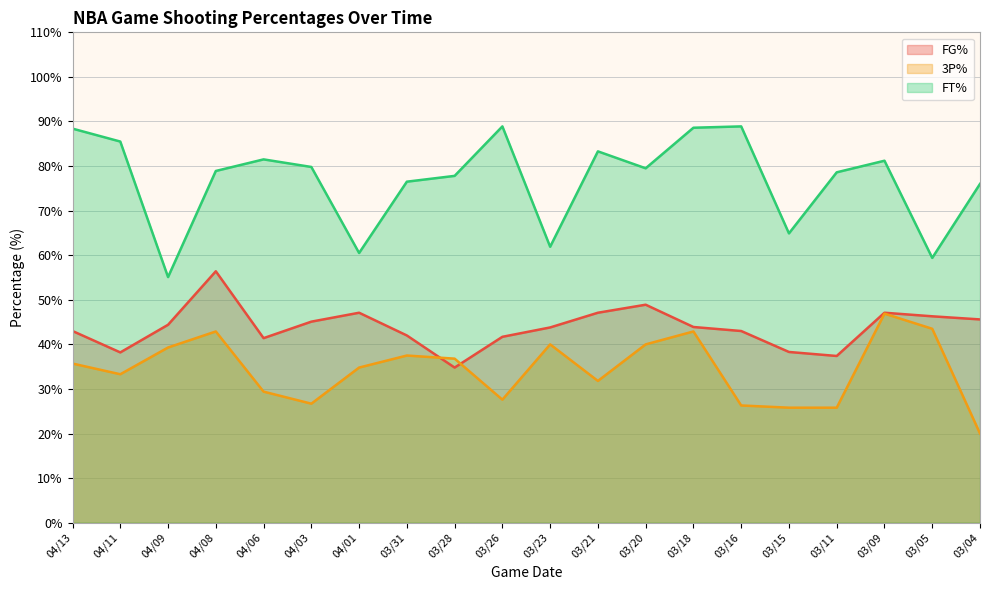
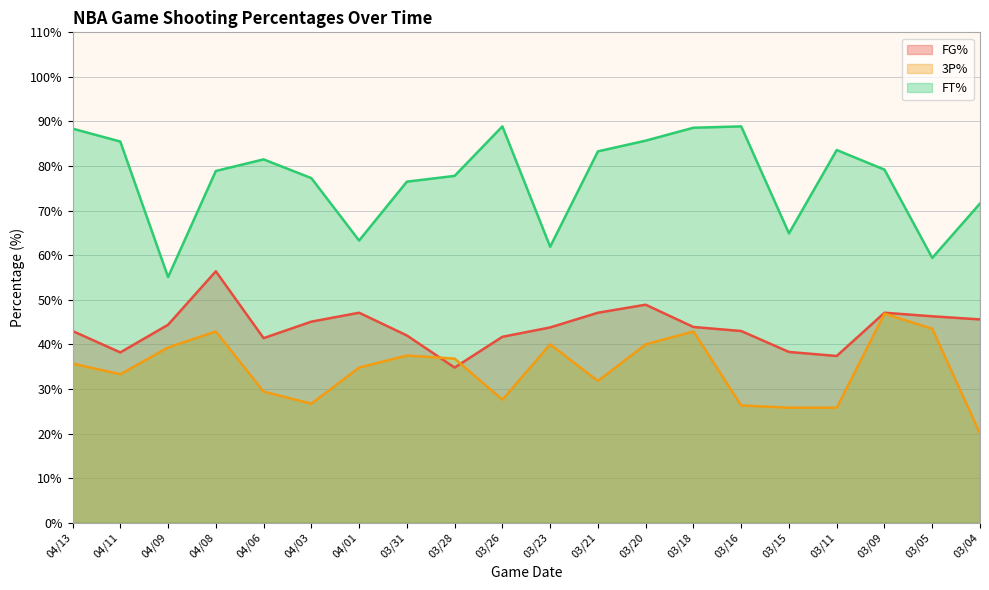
FT%, 04/03: 80% -> 77%
FT%, 04/01: 61% -> 63%
FT%, 03/20: 80% -> 86%
FT%, 03/11: 79% -> 84%
FT%, 03/09: 81% -> 79%
FT%, 03/04: 76% -> 72%
